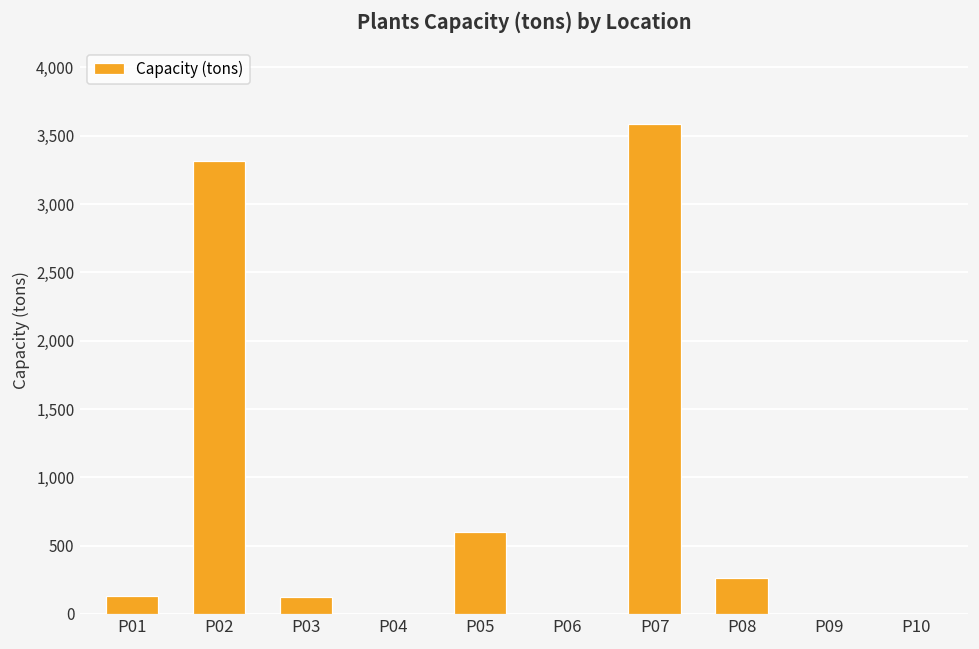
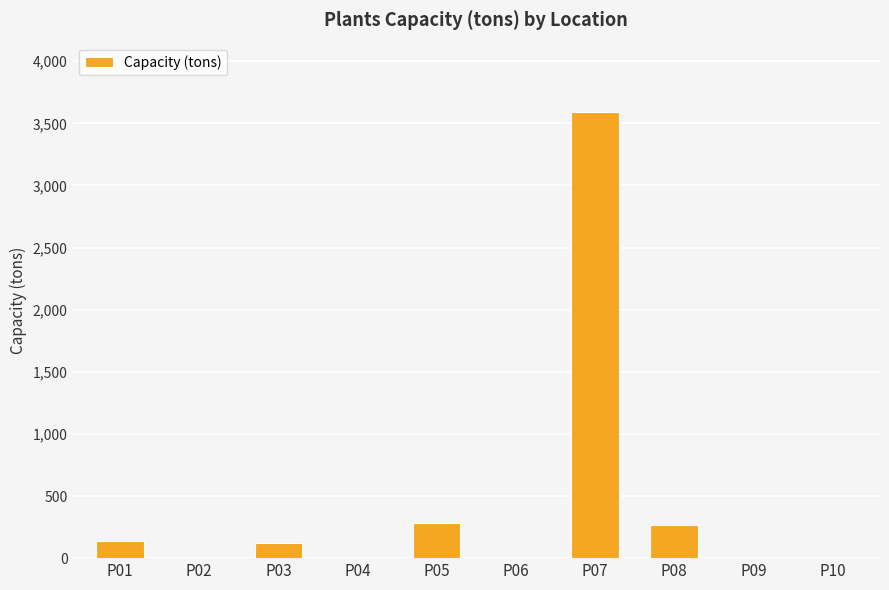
P02: 3,310 -> 0
P05: 600 -> 290
